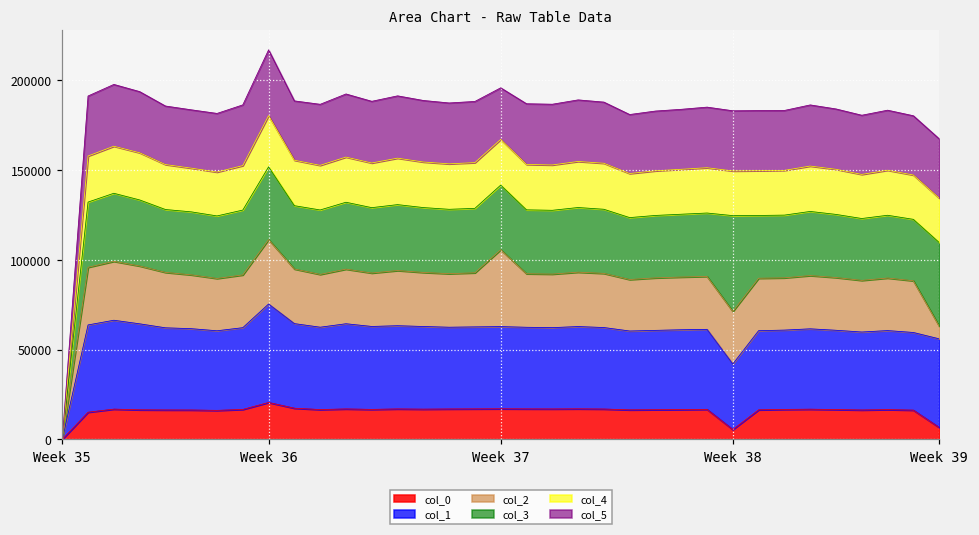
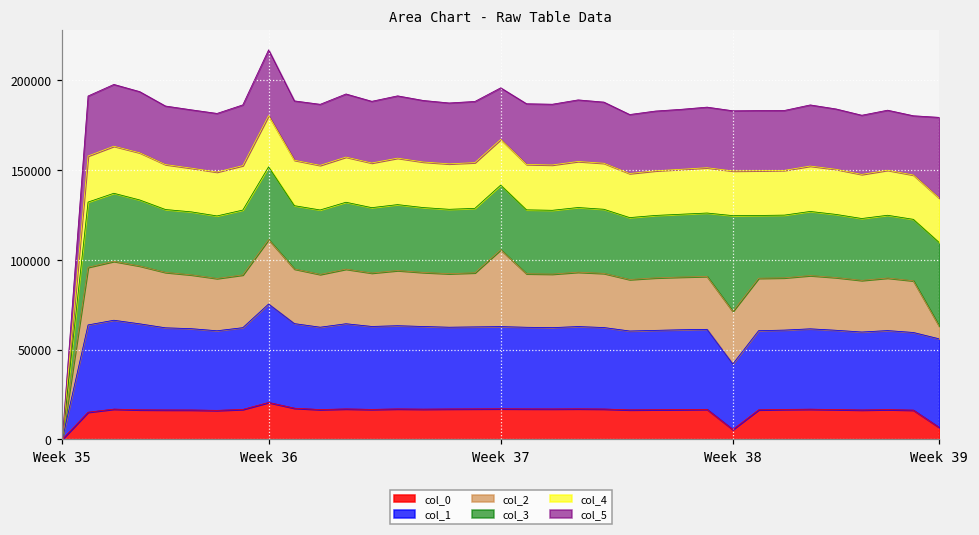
col_5, Week 39: 33000 -> 45000
